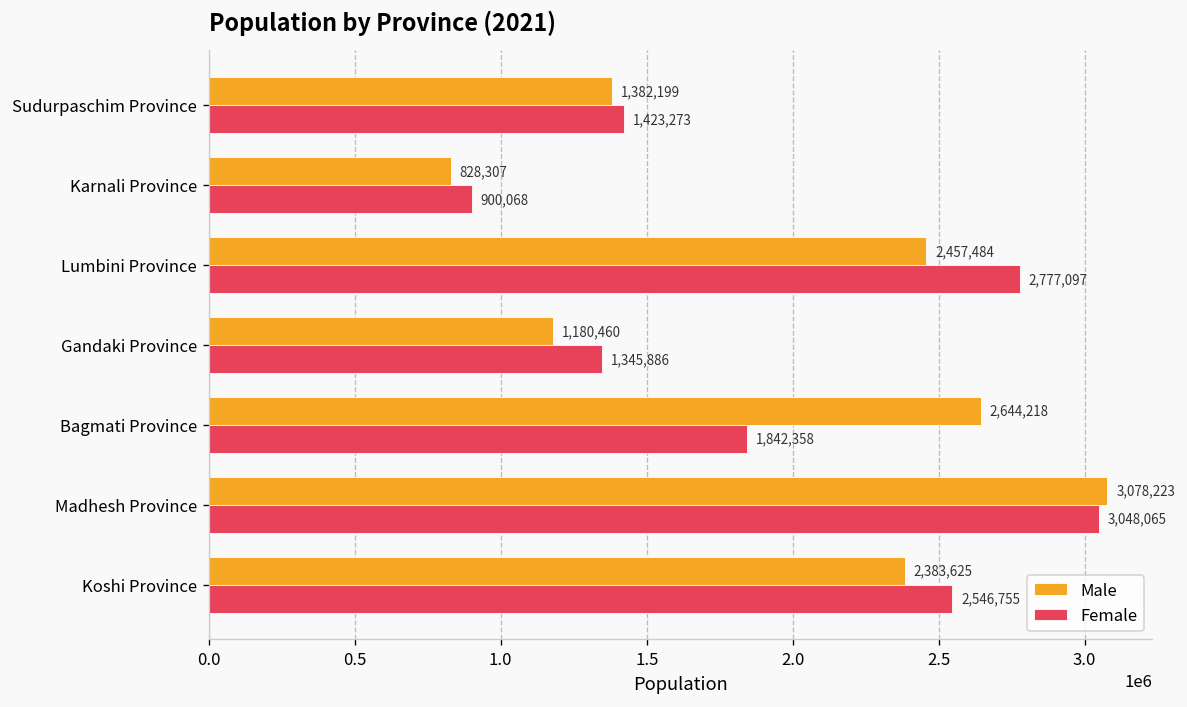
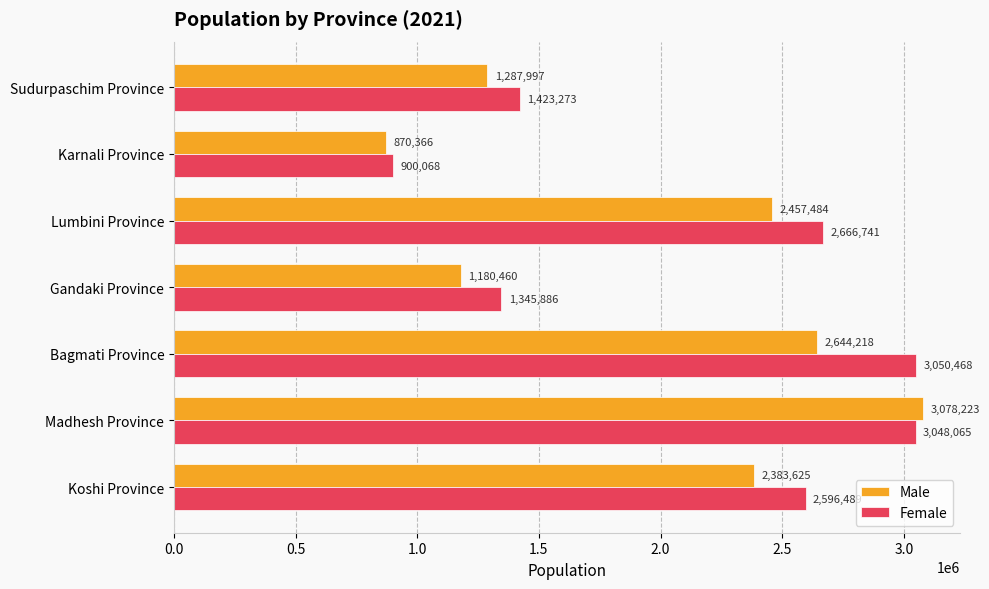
Male, Sudurpaschim Province: 1,382,199 -> 1,287,997
Male, Karnali Province: 828,307 -> 870,366
Female, Lumbini Province: 2,777,097 -> 2,666,741
Female, Bagmati Province: 1,842,358 -> 3,050,468
Female, Koshi Province: 2550000 -> 2600000
